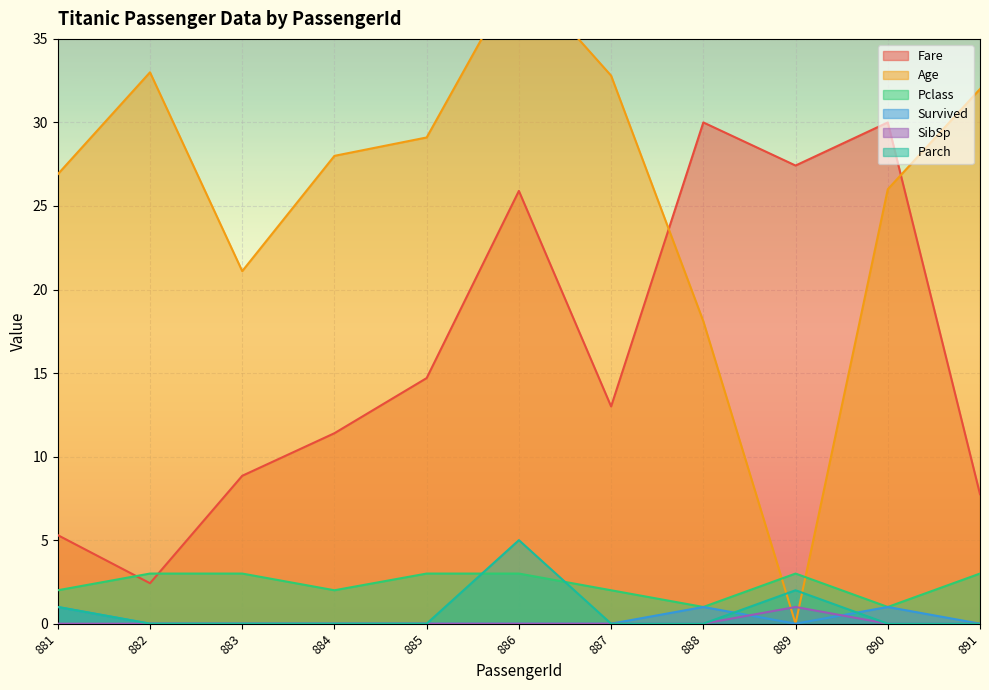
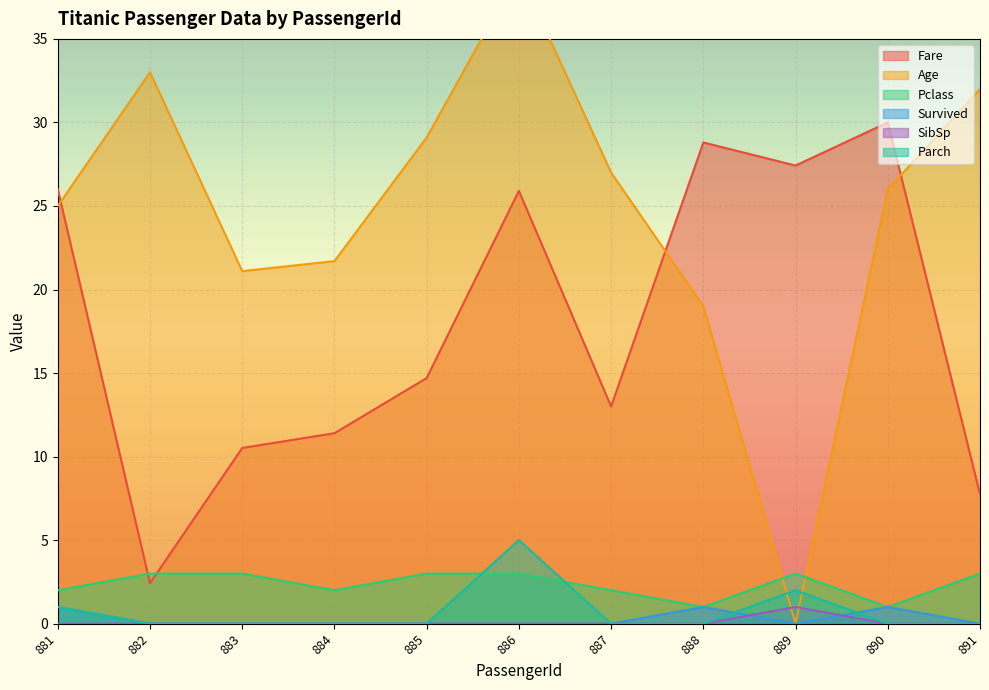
Fare, 881: 5.3 -> 26.0
Age, 881: 26.9 -> 25.0
Fare, 883: 8.9 -> 10.5
Age, 884: 28.0 -> 21.7
Age, 887: 32.8 -> 27.0
Fare, 888: 30.0 -> 28.8
Age, 888: 18.1 -> 19.0
